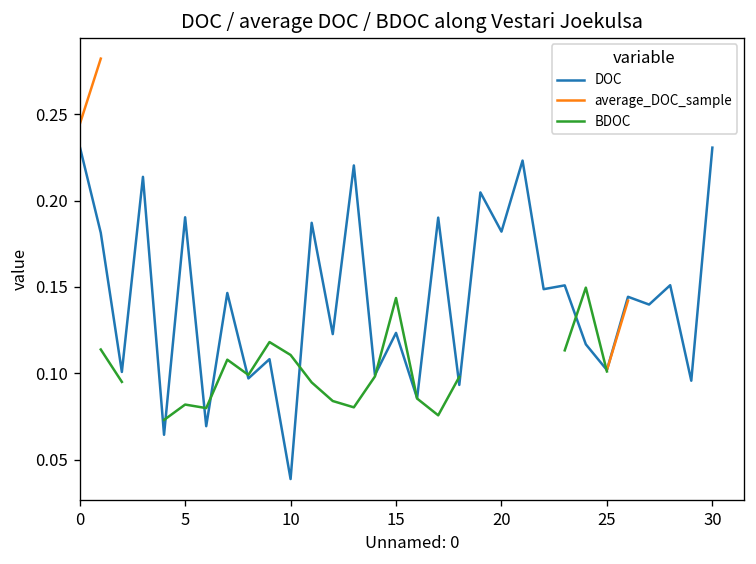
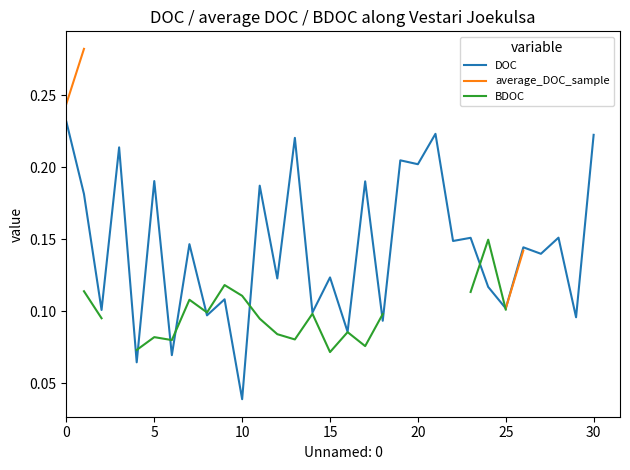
BDOC, 15: 0.144 -> 0.072
DOC, 20: 0.182 -> 0.202
DOC, 30: 0.231 -> 0.222
BDOC, 30: 0.204 -> 0.187
